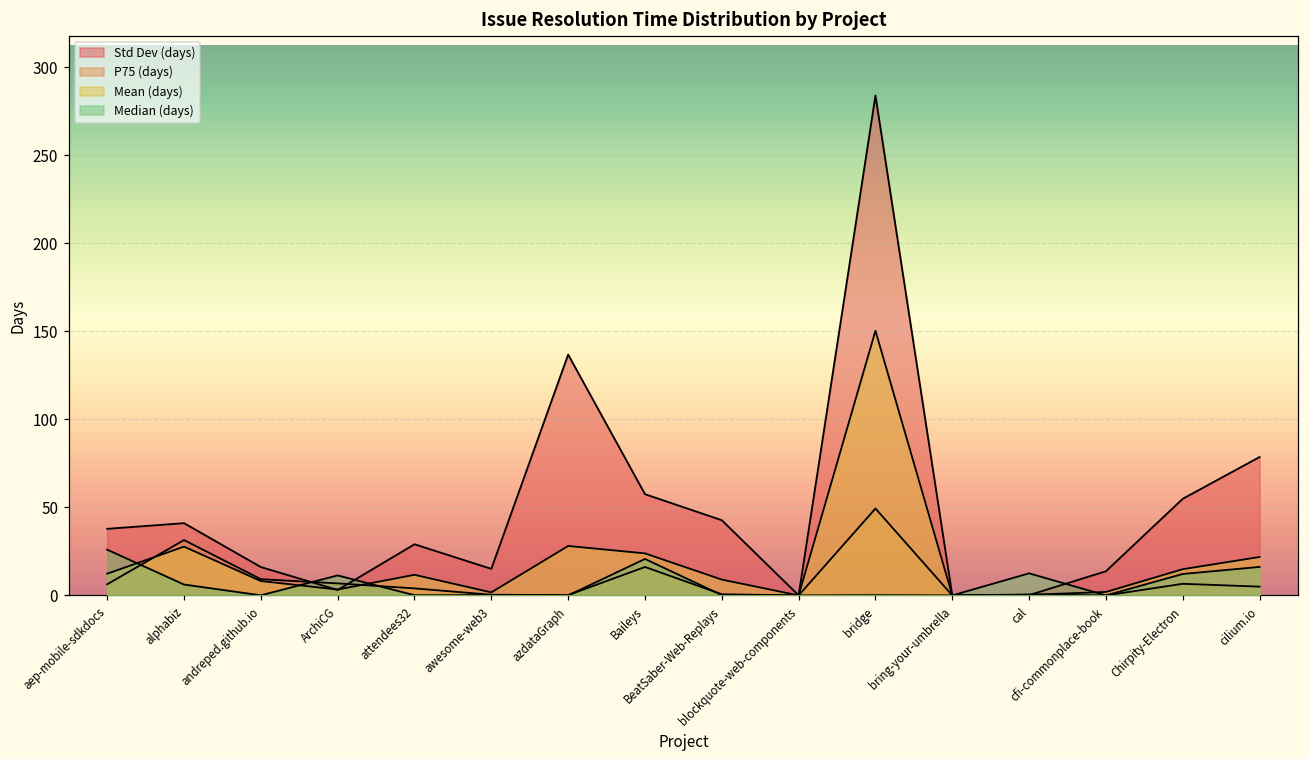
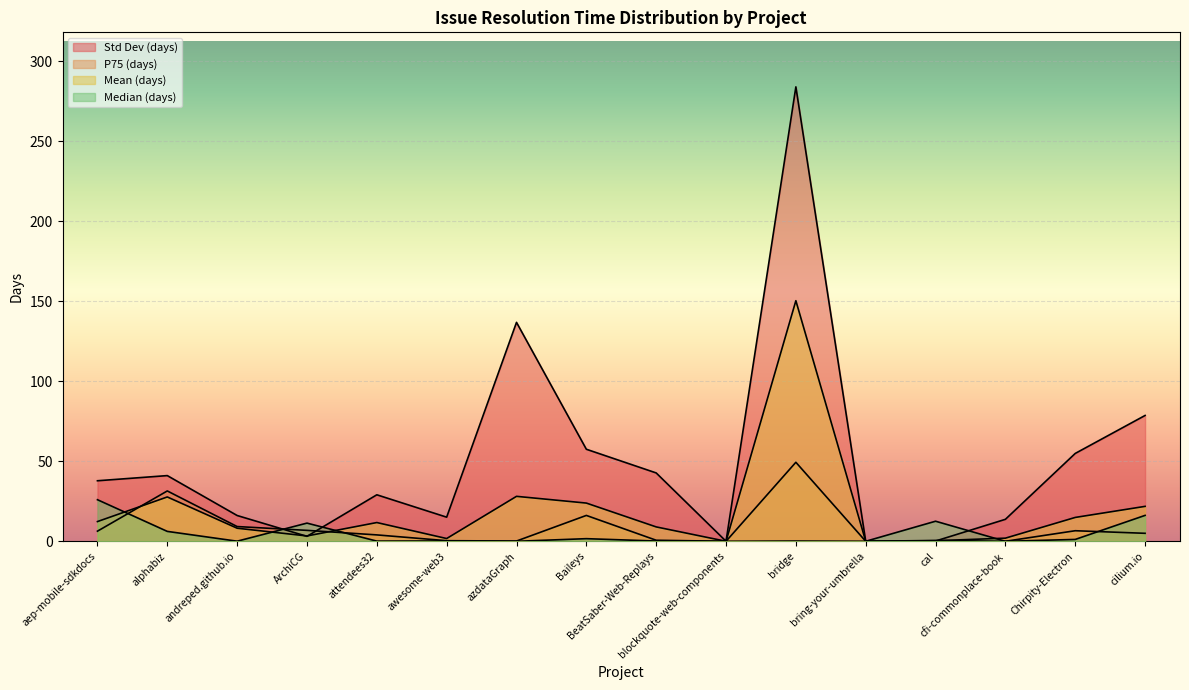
Median (days), Baileys: 21 -> 2
Median (days), Chirpity-Electron: 12 -> 1
